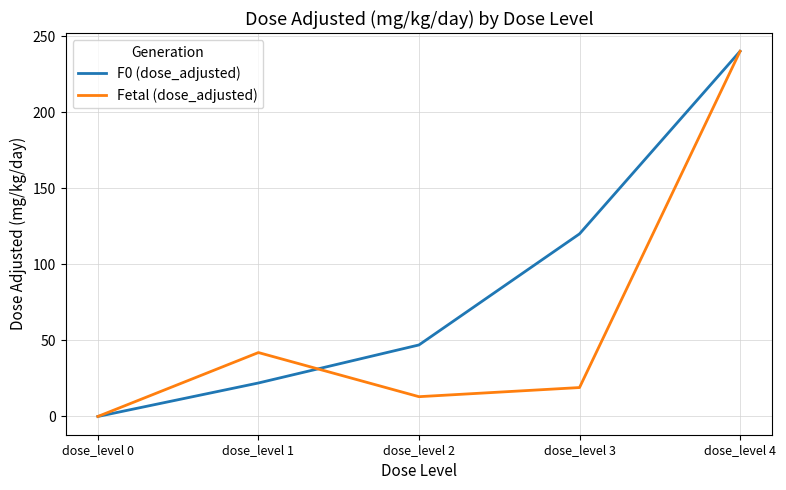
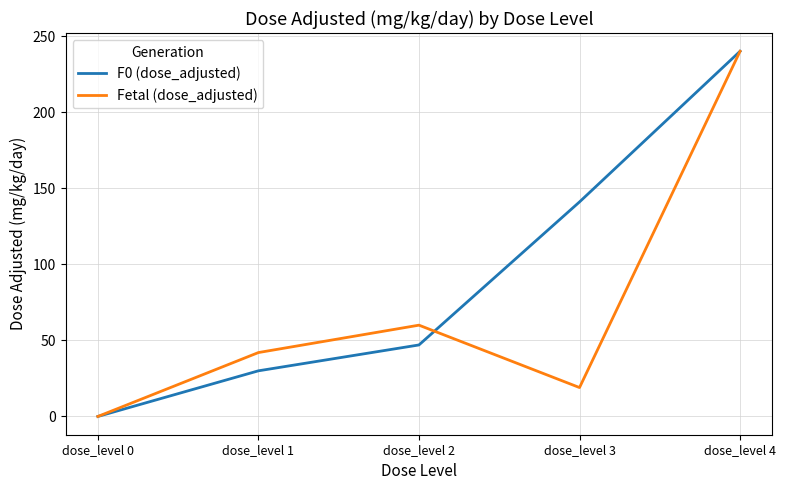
F0 (dose_adjusted), dose_level 1: 22 -> 30
Fetal (dose_adjusted), dose_level 2: 13 -> 60
F0 (dose_adjusted), dose_level 3: 120 -> 141
